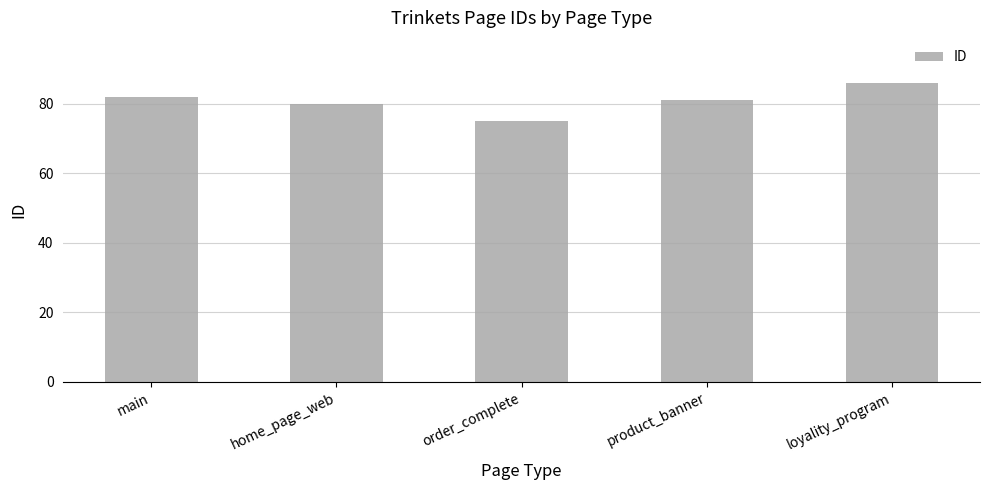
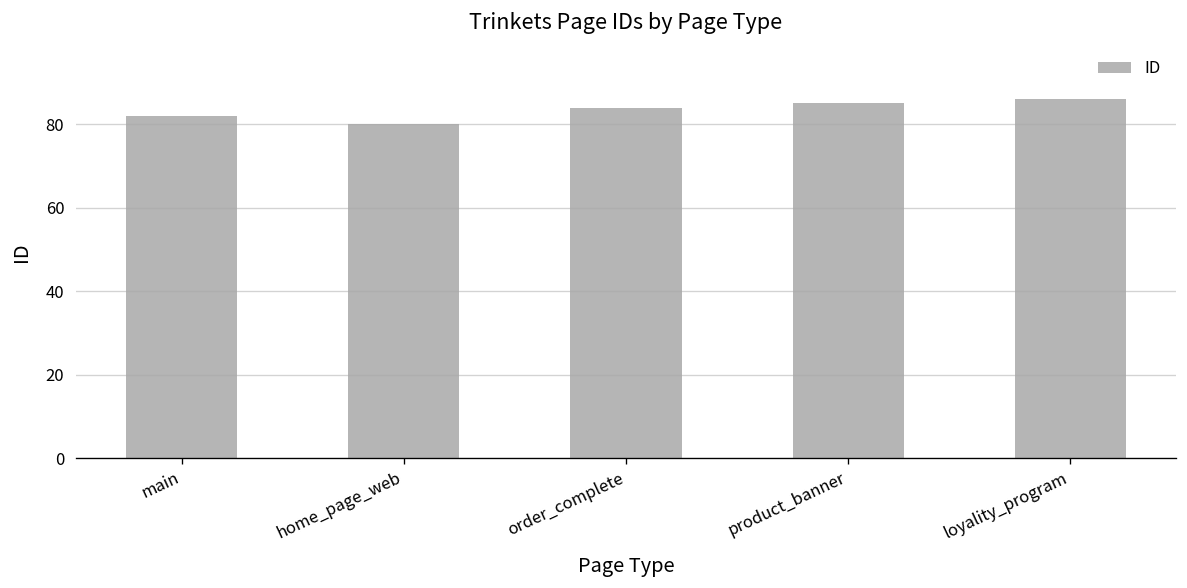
order_complete: 75 -> 84
product_banner: 81 -> 85
